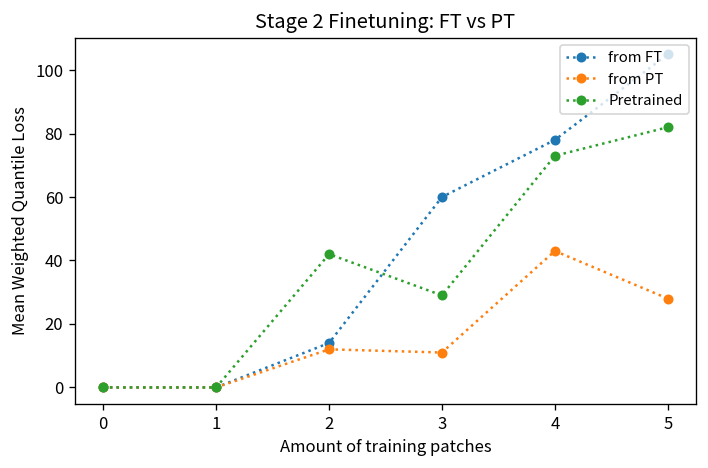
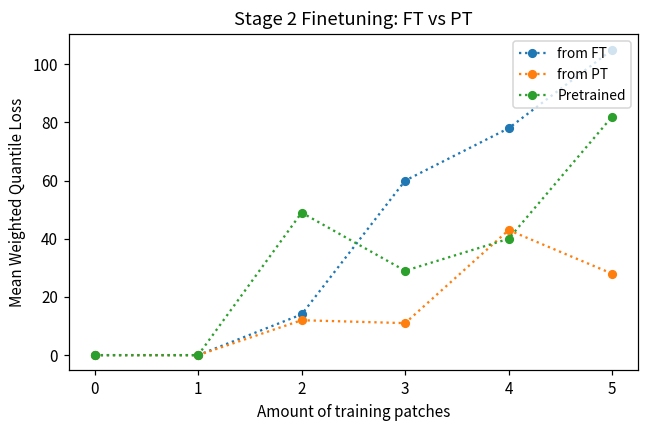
Pretrained, 2: 42 -> 49
Pretrained, 4: 73 -> 40
